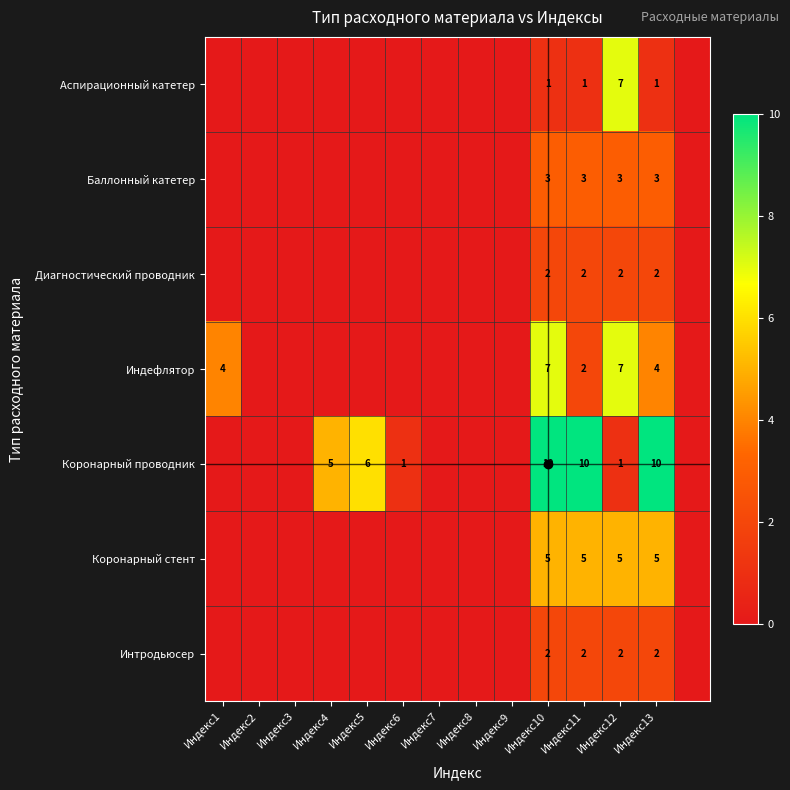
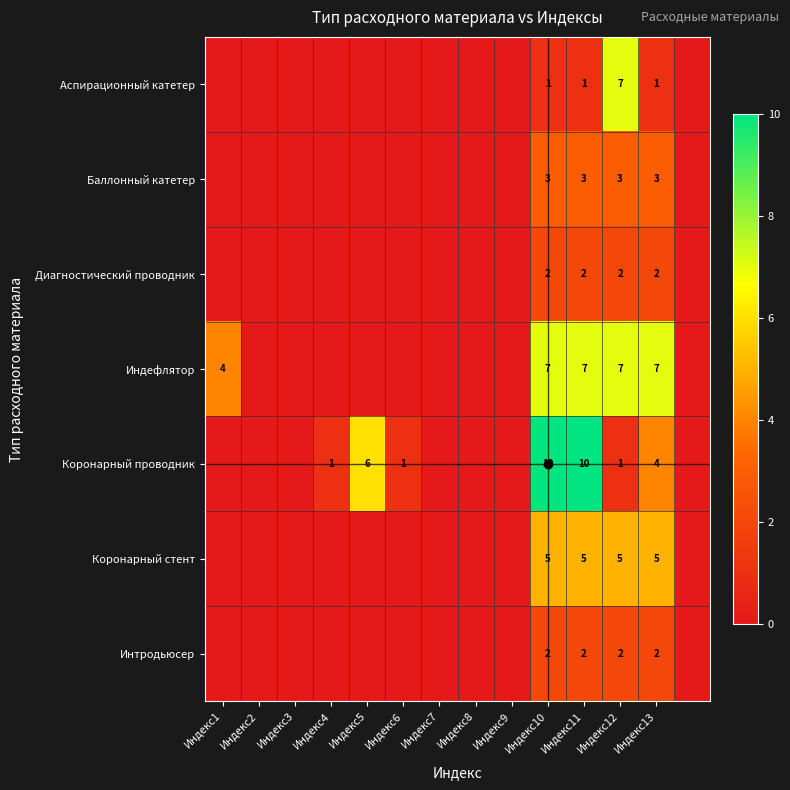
Индефлятор, Индекс11: 2 -> 7
Индефлятор, Индекс13: 4 -> 7
Коронарный проводник, Индекс4: 5 -> 1
Коронарный проводник, Индекс13: 10 -> 4
